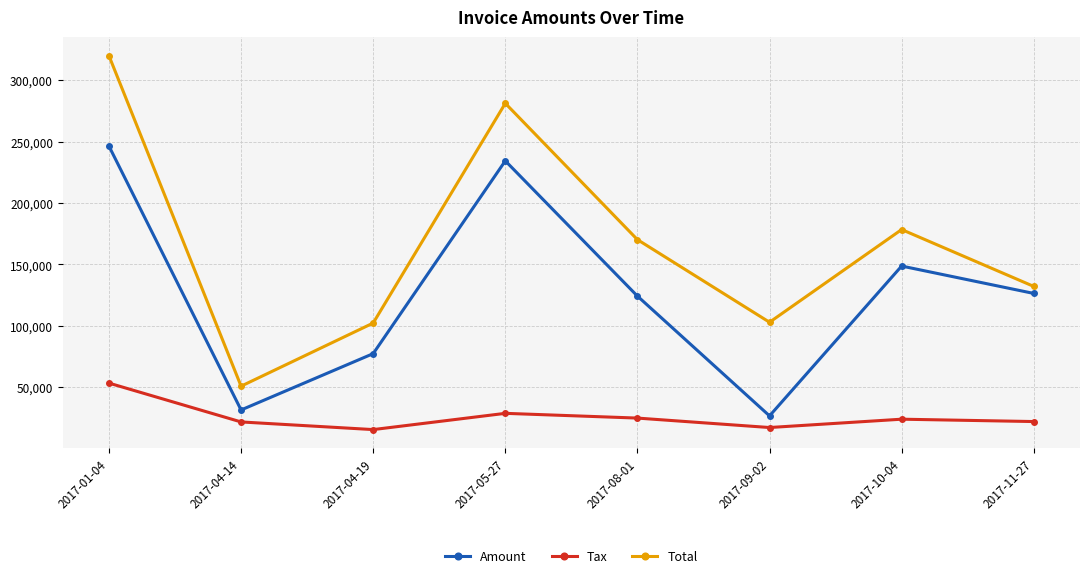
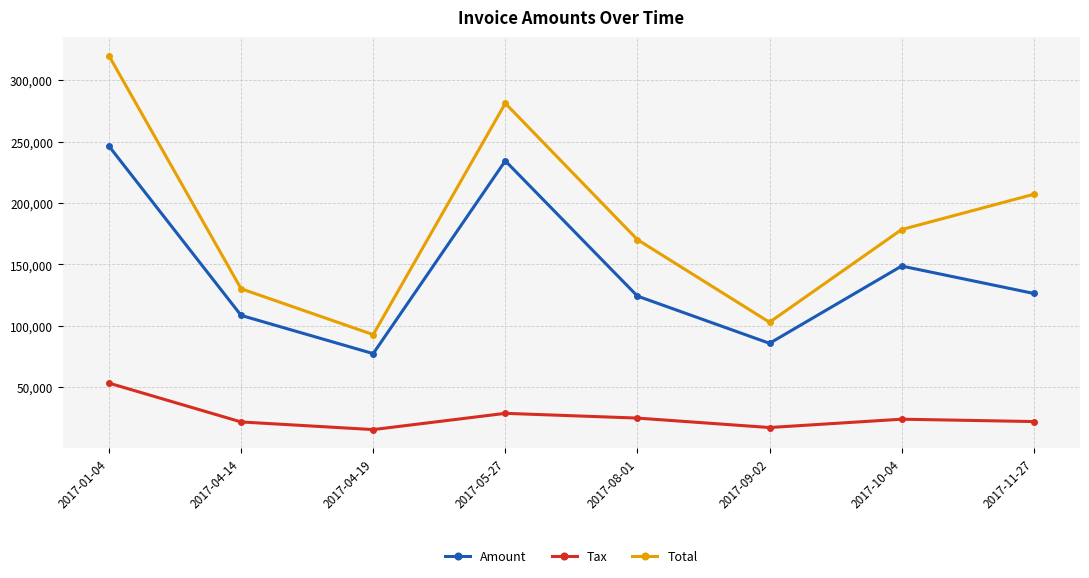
Amount, 2017-04-14: 31,000 -> 108,000
Total, 2017-04-14: 51,000 -> 130,000
Total, 2017-04-19: 102,000 -> 93,000
Amount, 2017-09-02: 27,000 -> 86,000
Total, 2017-11-27: 132,000 -> 207,000
